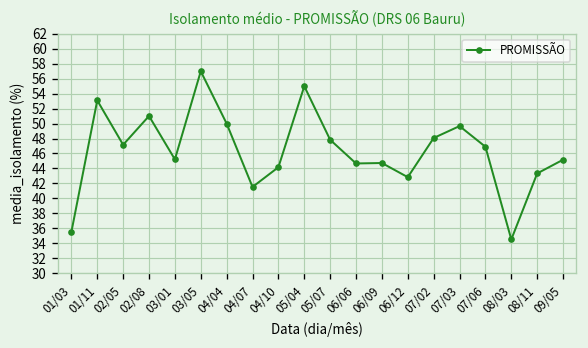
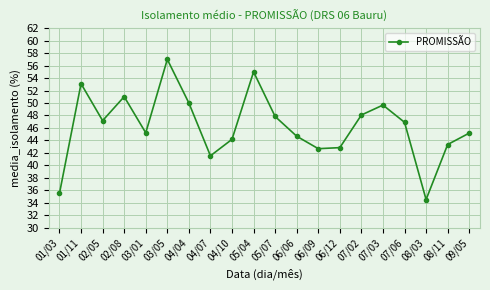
06/09: 45 -> 43
